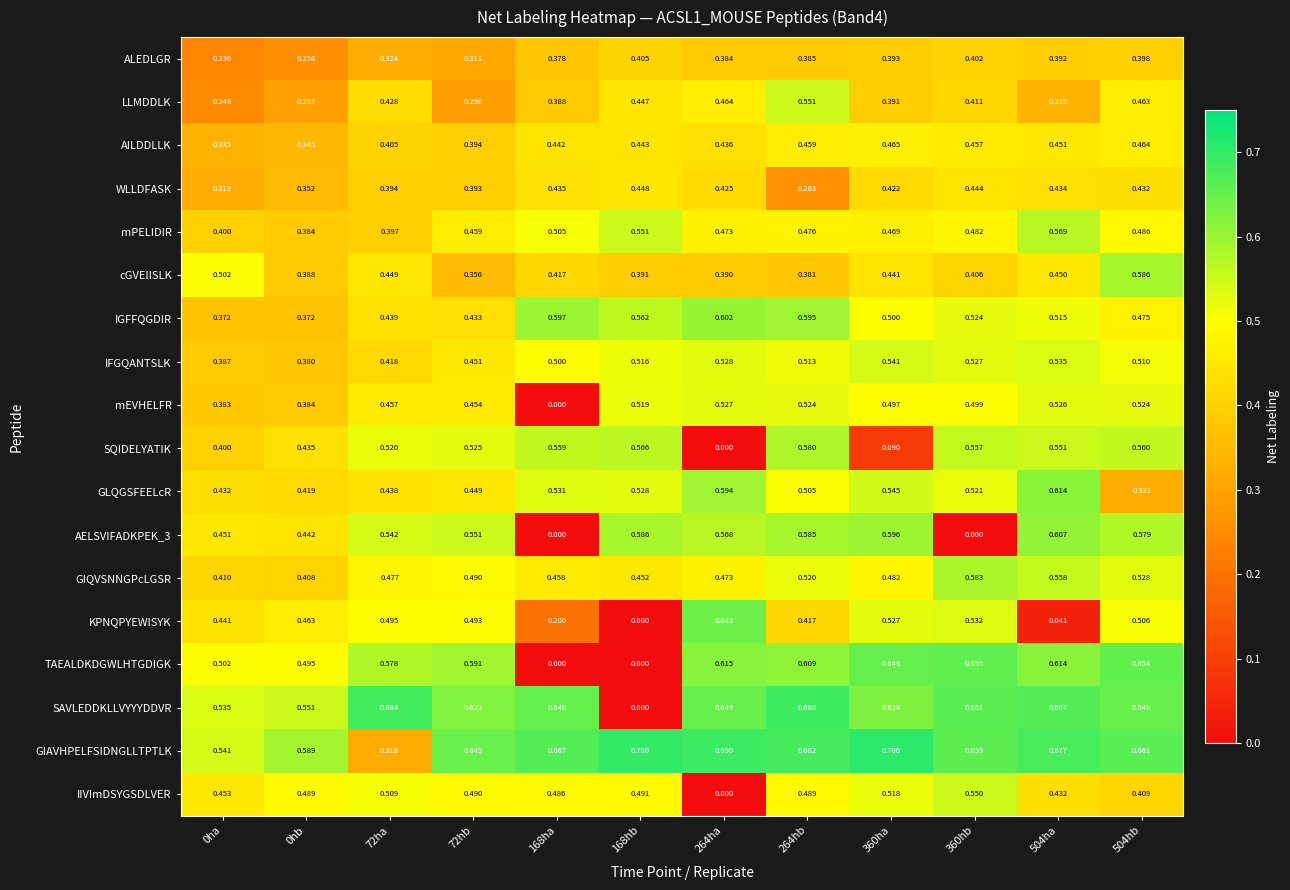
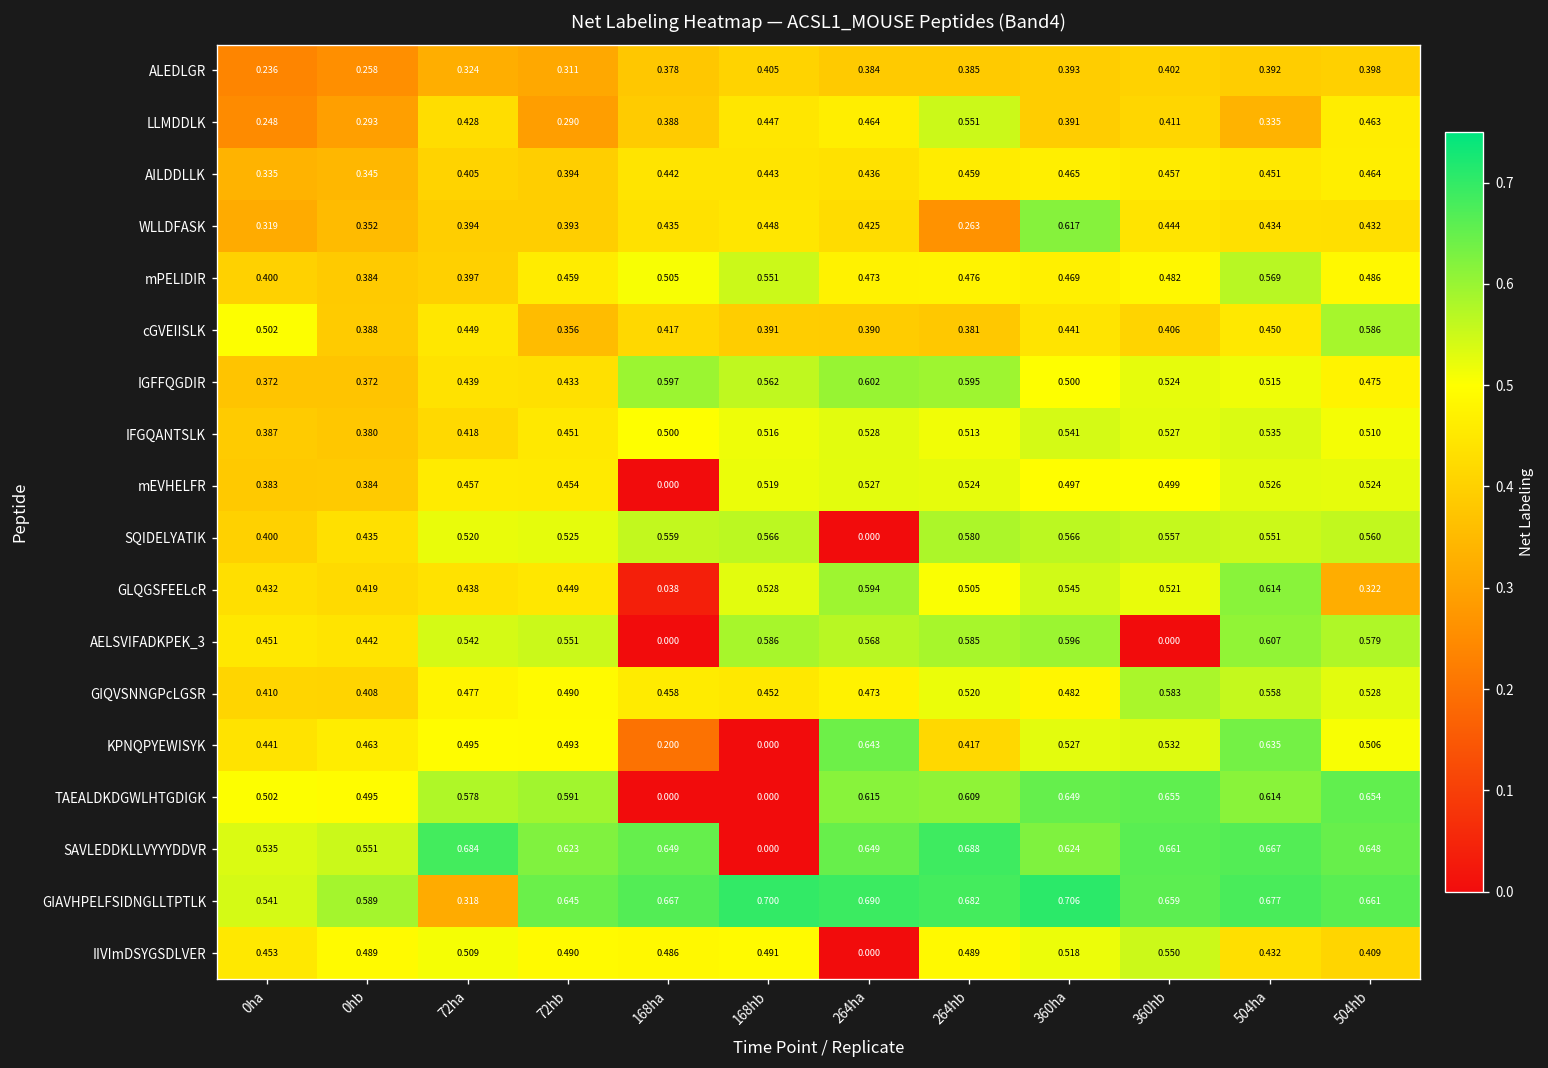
WLLDFASK, 360ha: 0.422 -> 0.617
SQIDELYATIK, 360ha: 0.090 -> 0.566
GLQGSFEELcR, 168ha: 0.531 -> 0.038
KPNQPYEWISYK, 504ha: 0.041 -> 0.635
